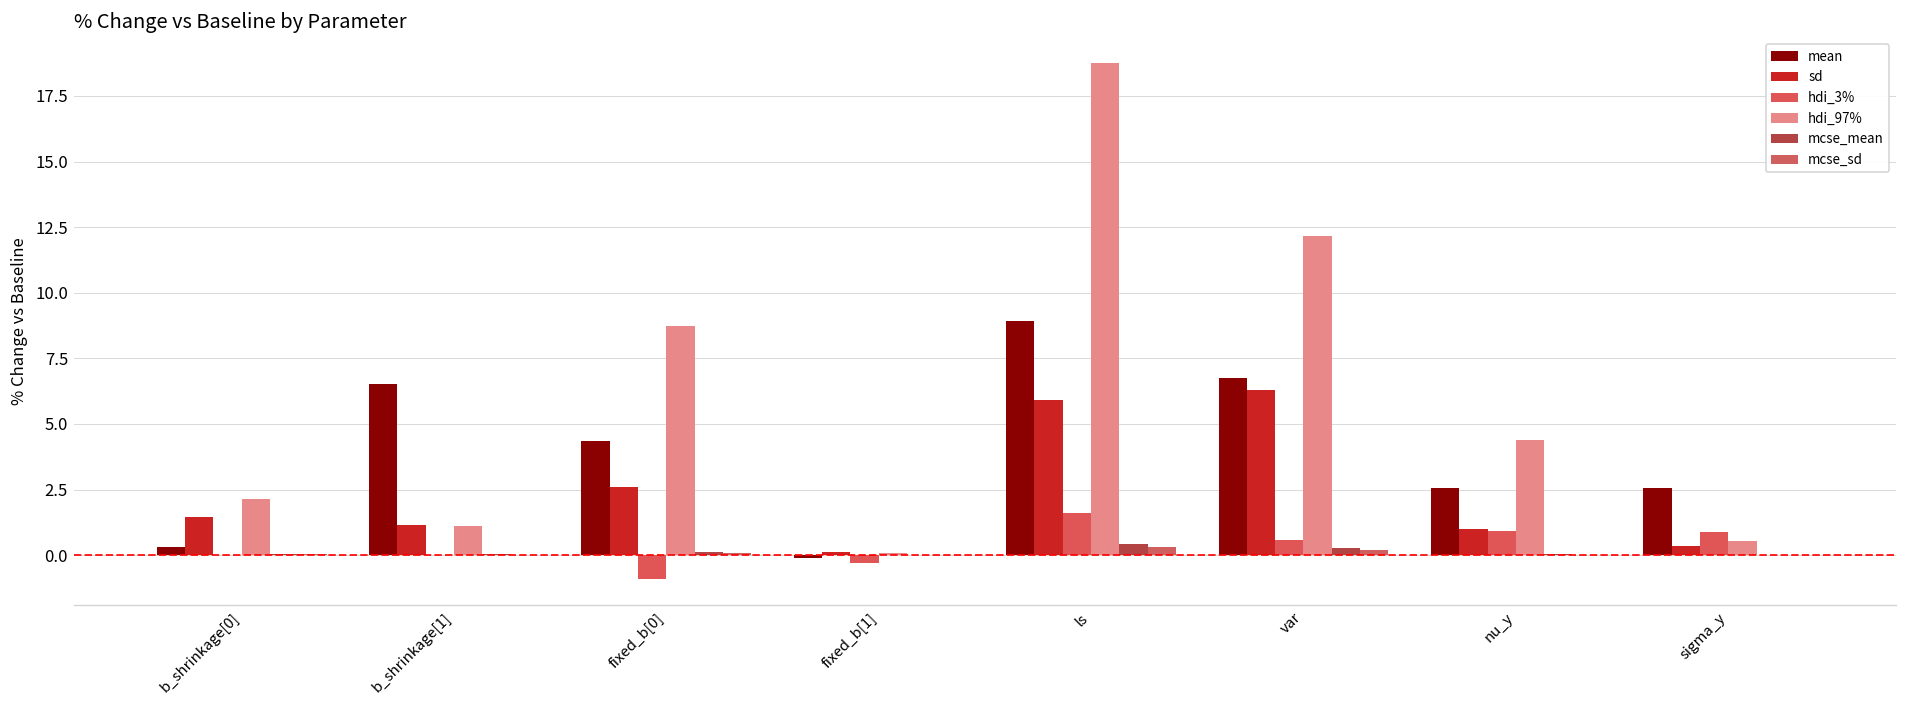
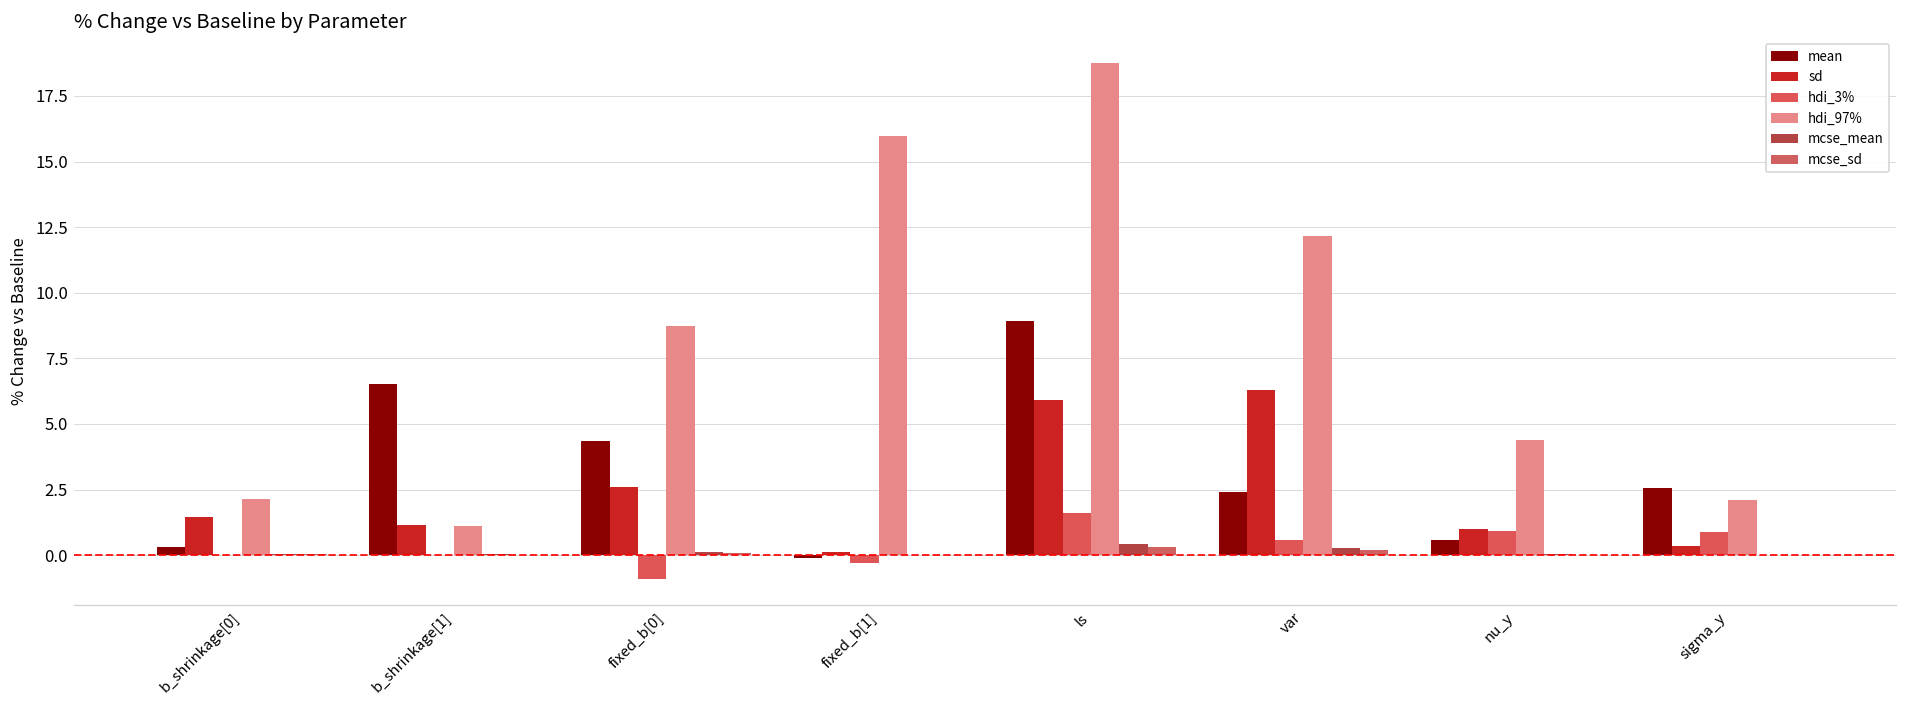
hdi_97%, fixed_b[1]: 0.1 -> 16.0
mean, var: 6.8 -> 2.4
mean, nu_y: 2.6 -> 0.6
hdi_97%, sigma_y: 0.6 -> 2.1
